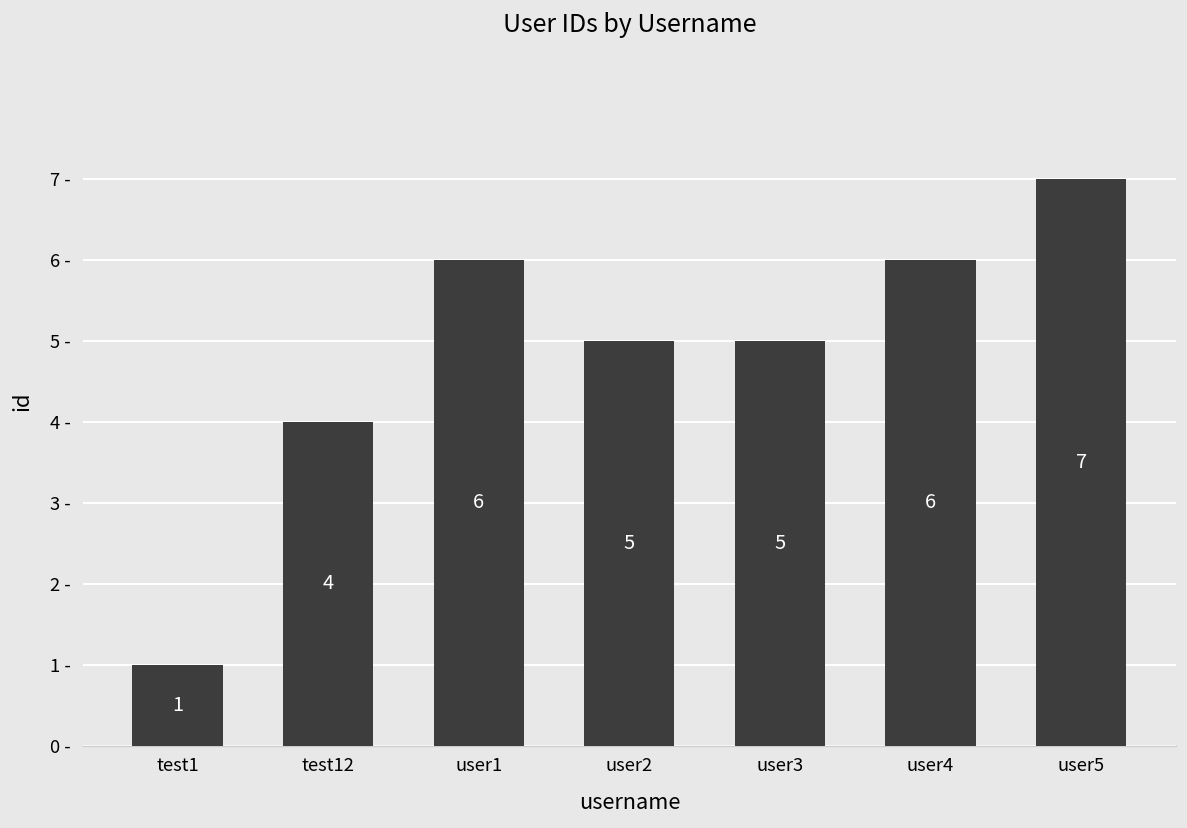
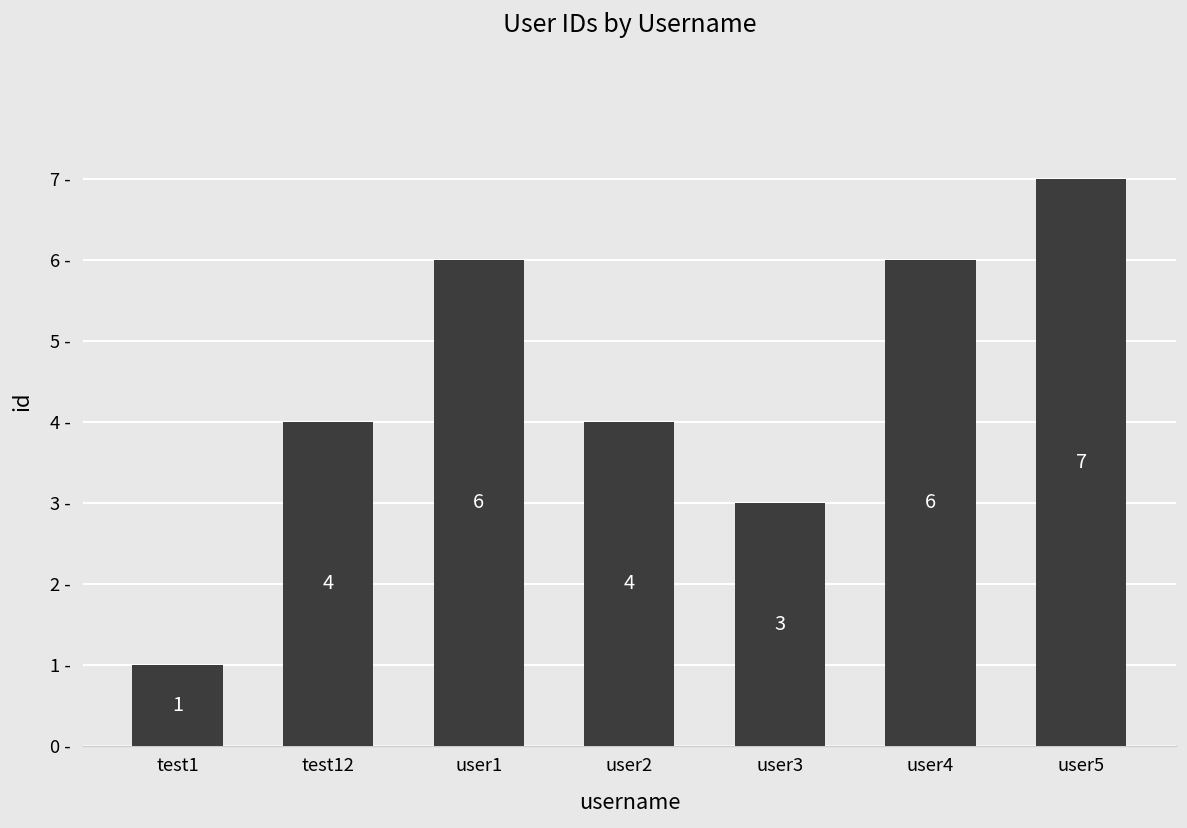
user2: 5 -> 4
user3: 5 -> 3
